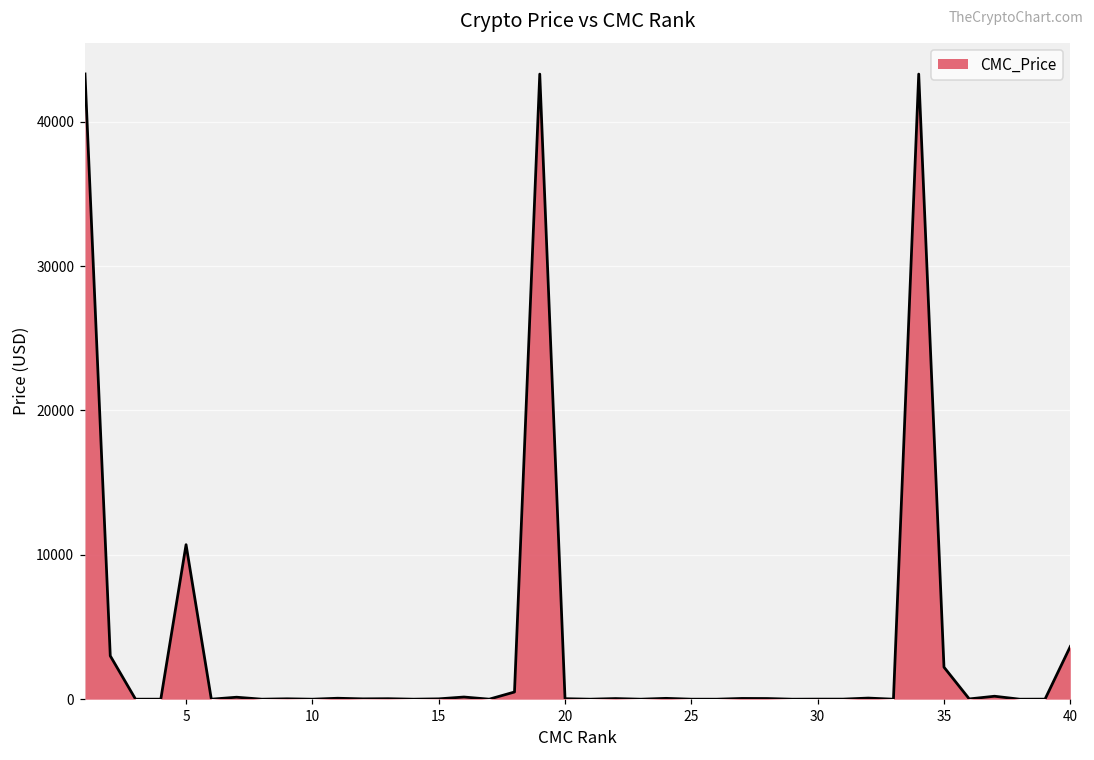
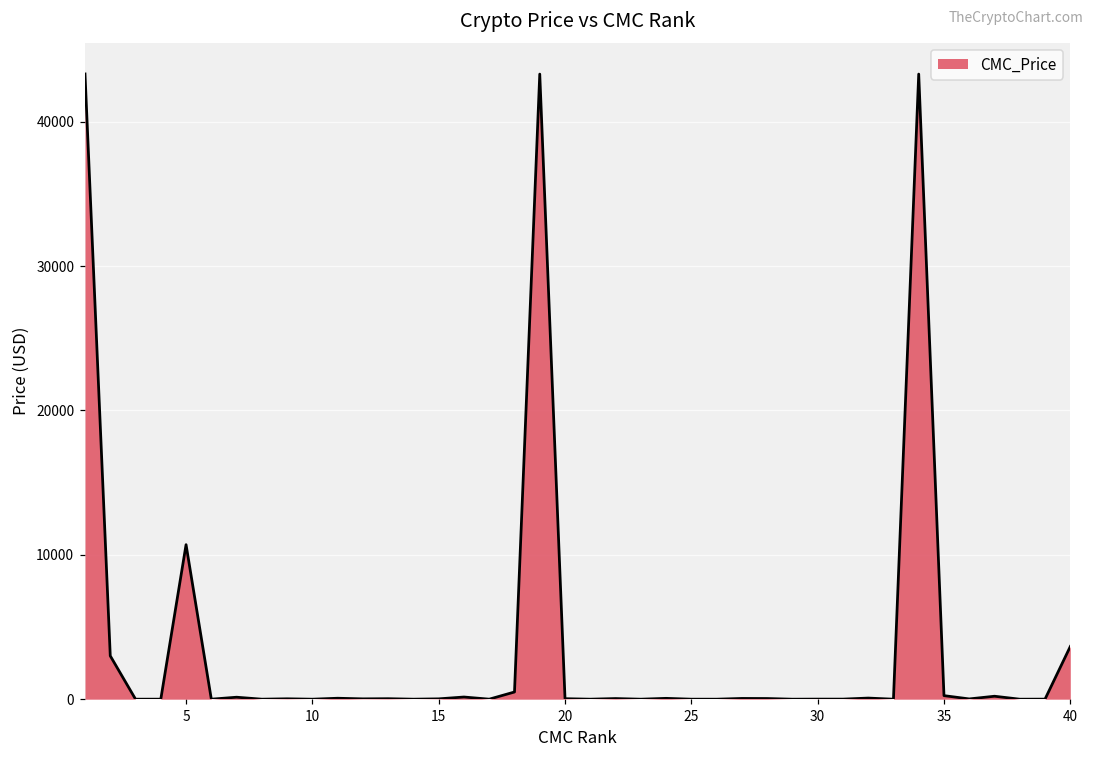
35: 2200 -> 200
